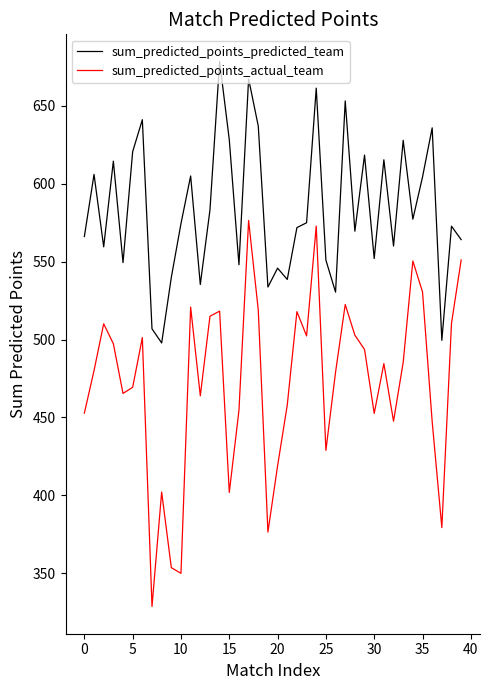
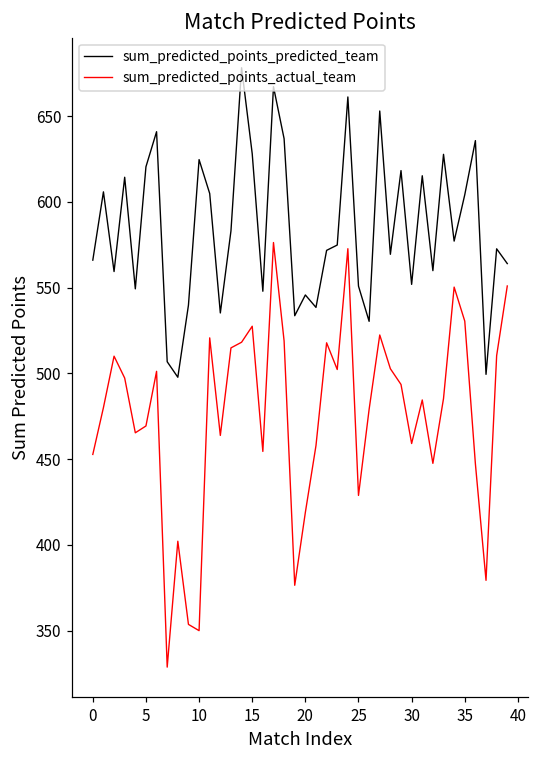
sum_predicted_points_predicted_team, 10: 574 -> 625
sum_predicted_points_actual_team, 15: 402 -> 528
sum_predicted_points_actual_team, 30: 453 -> 459
